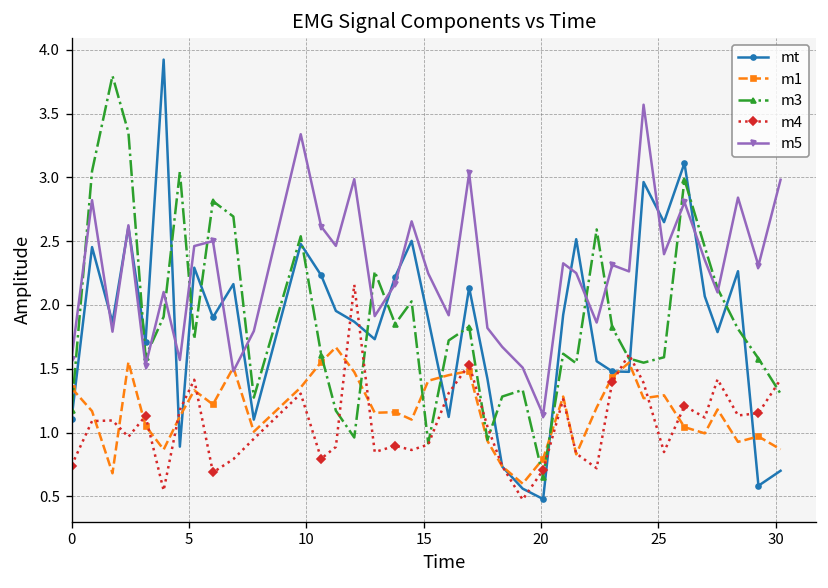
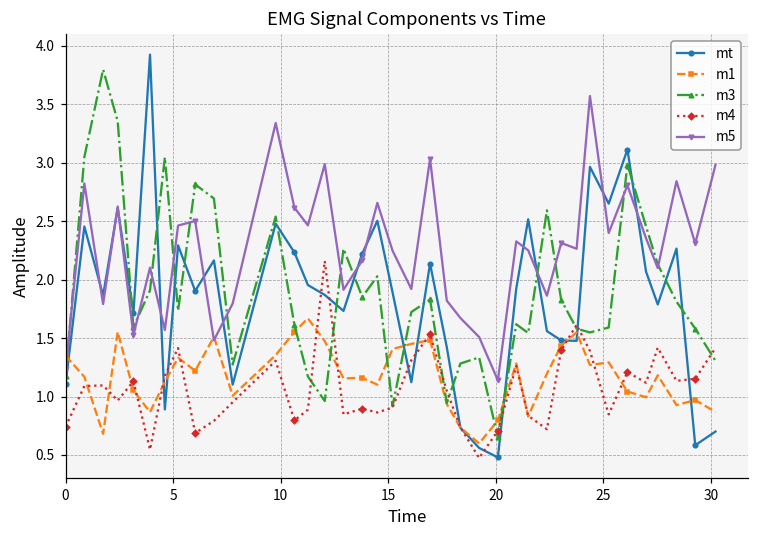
m5, 0: 1.58 -> 1.23
